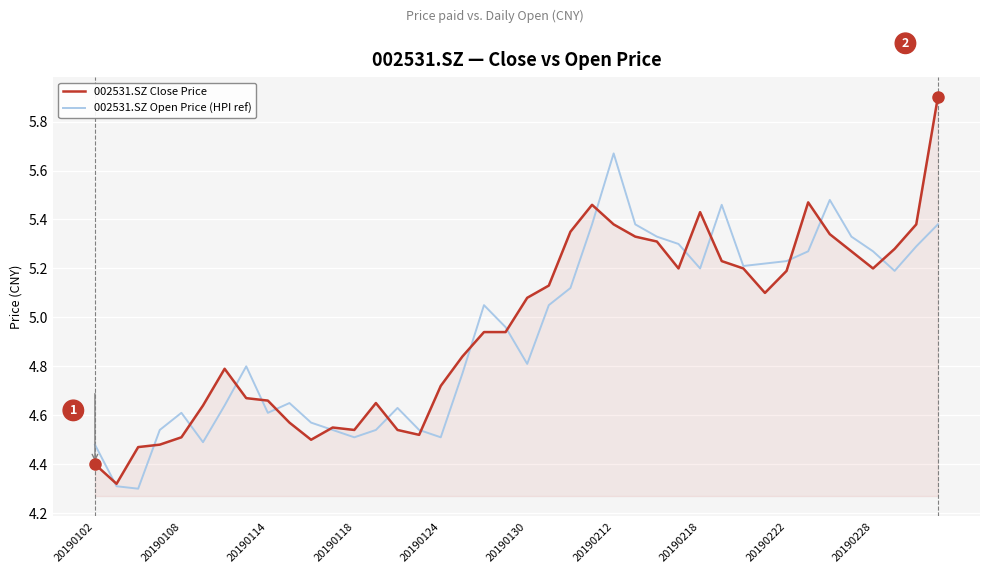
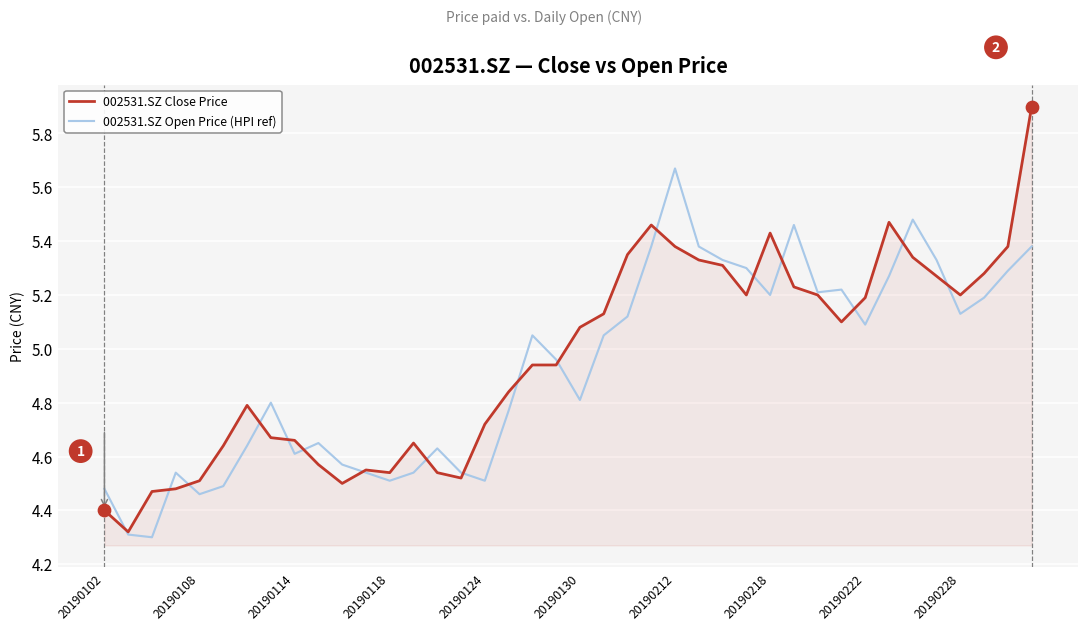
002531.SZ Open Price (HPI ref), 20190108: 4.61 -> 4.46
002531.SZ Open Price (HPI ref), 20190222: 5.23 -> 5.09
002531.SZ Open Price (HPI ref), 20190228: 5.27 -> 5.13
